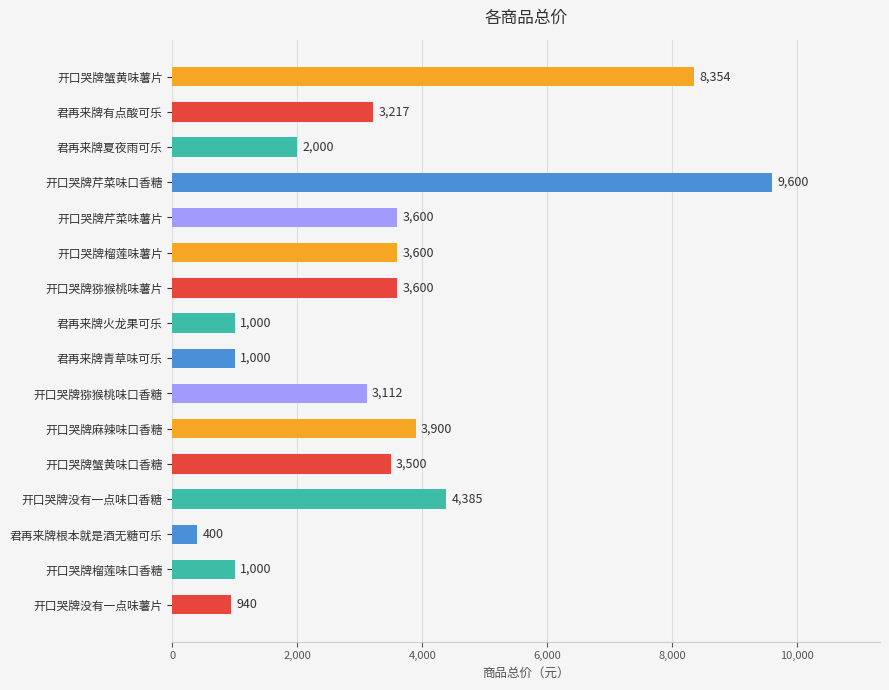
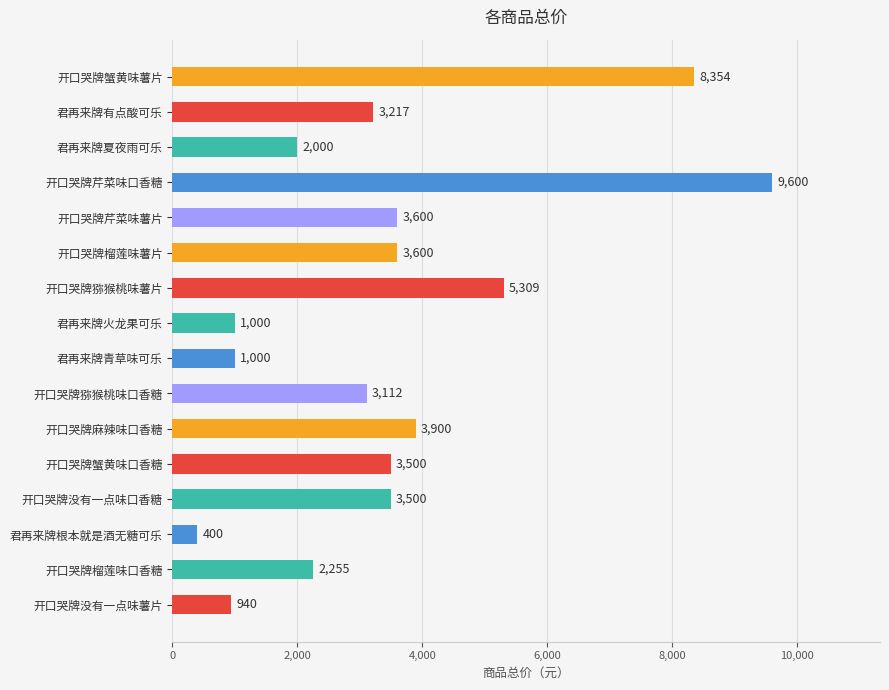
开口哭牌猕猴桃味薯片: 3,600 -> 5,309
开口哭牌没有一点味口香糖: 4,385 -> 3,500
开口哭牌榴莲味口香糖: 1,000 -> 2,255
